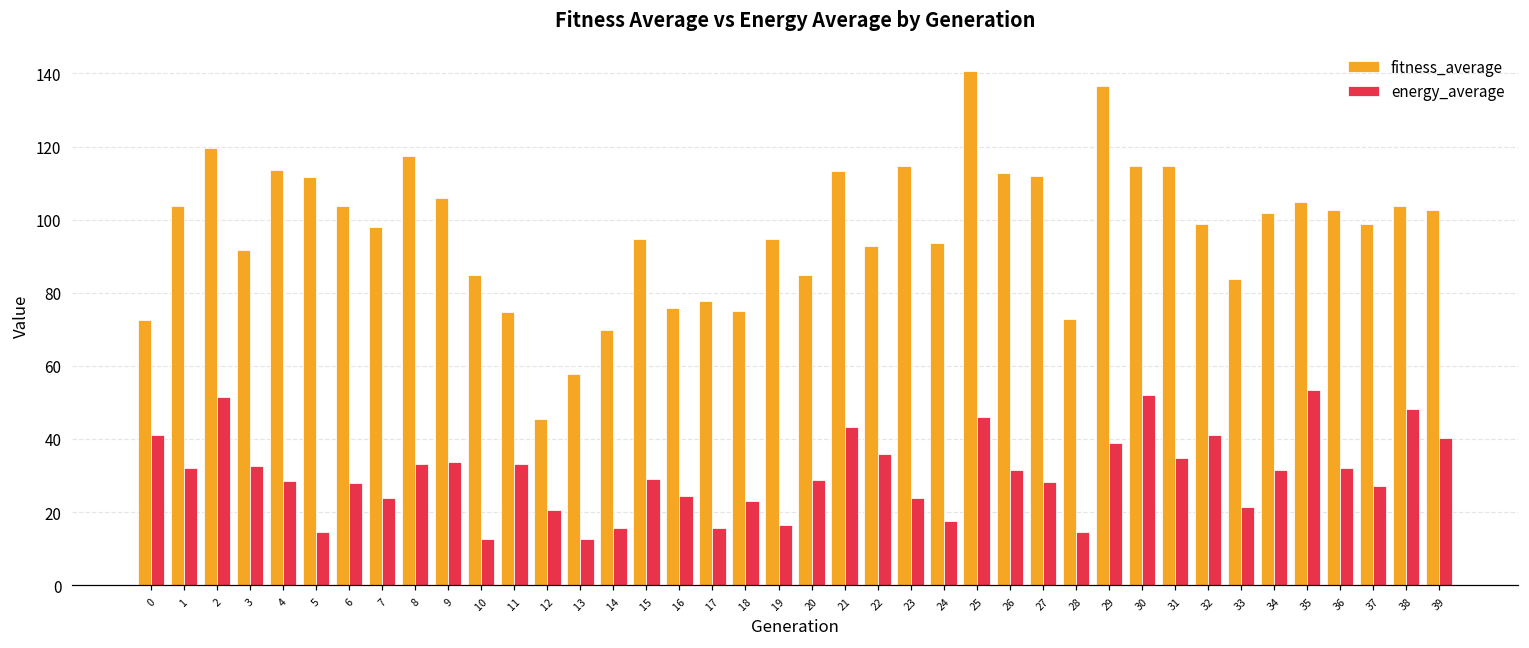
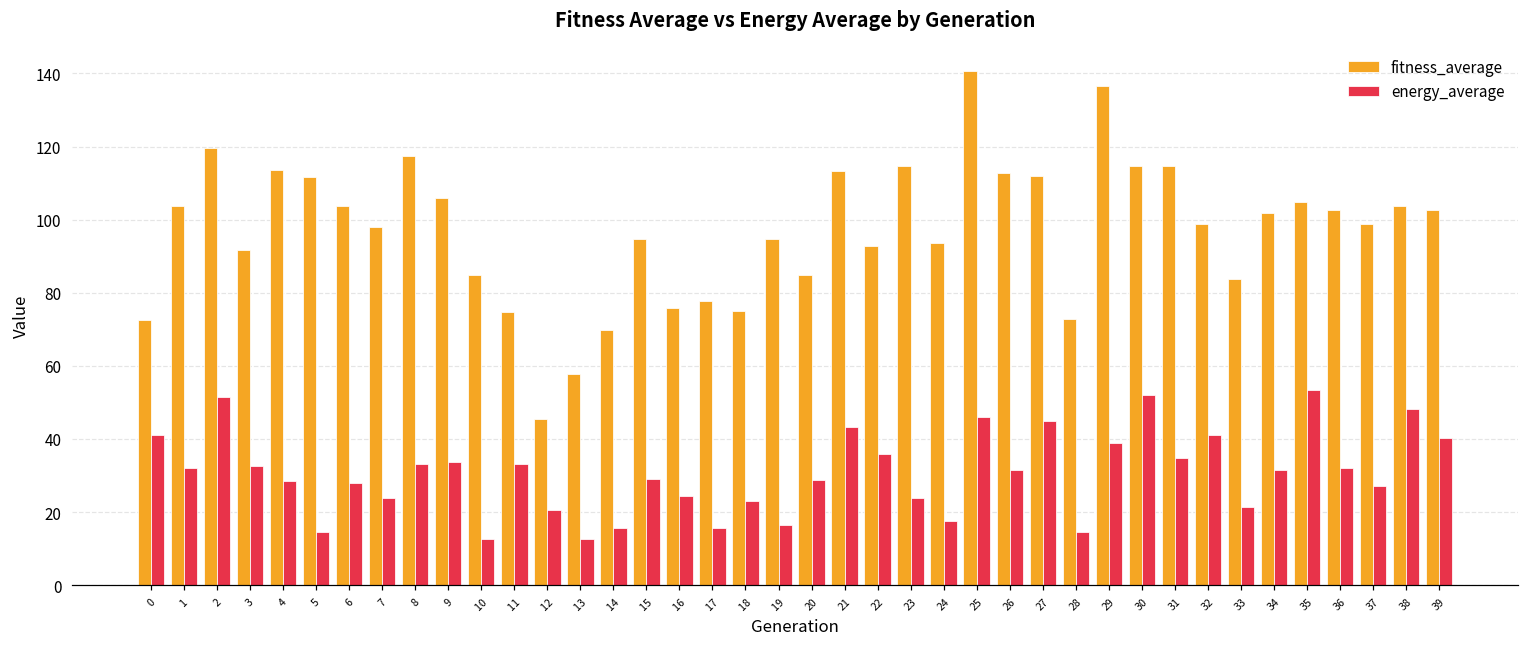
energy_average, 27: 28 -> 45
